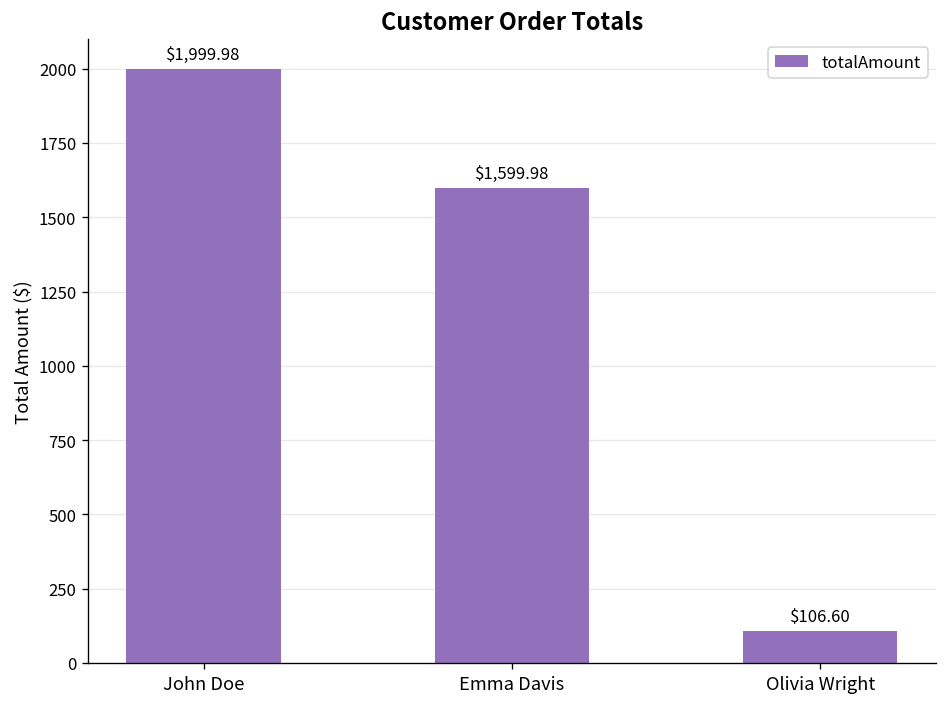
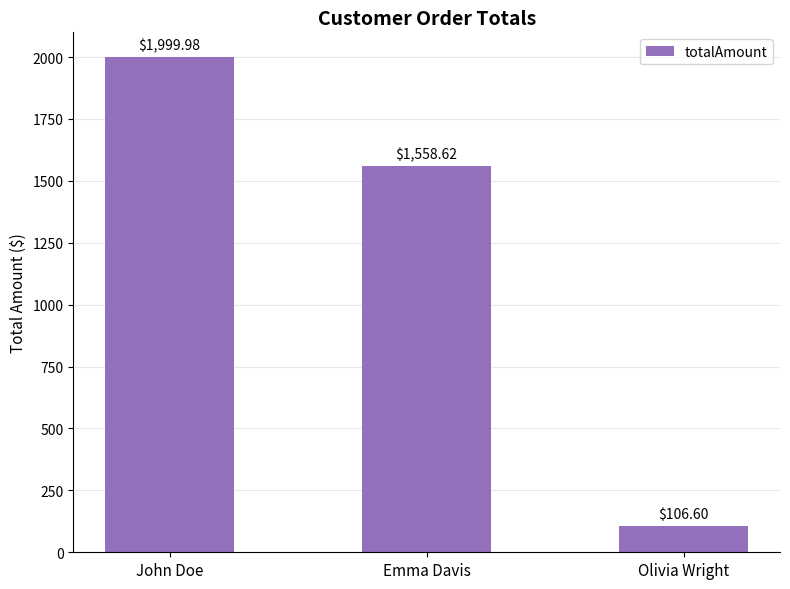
Emma Davis: $1,599.98 -> $1,558.62
